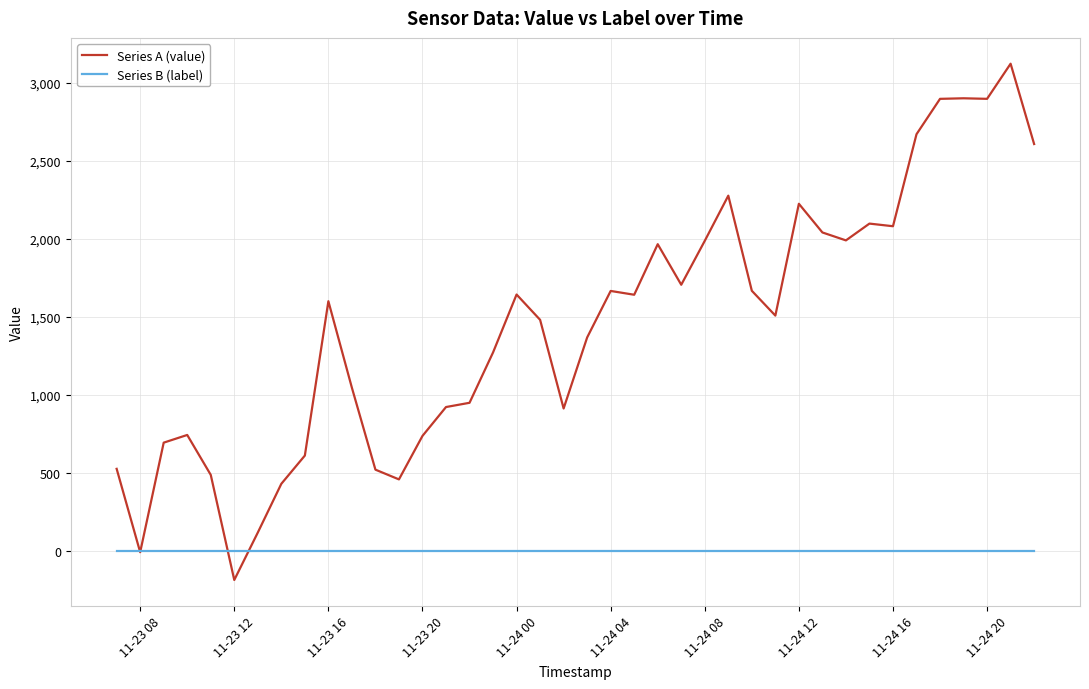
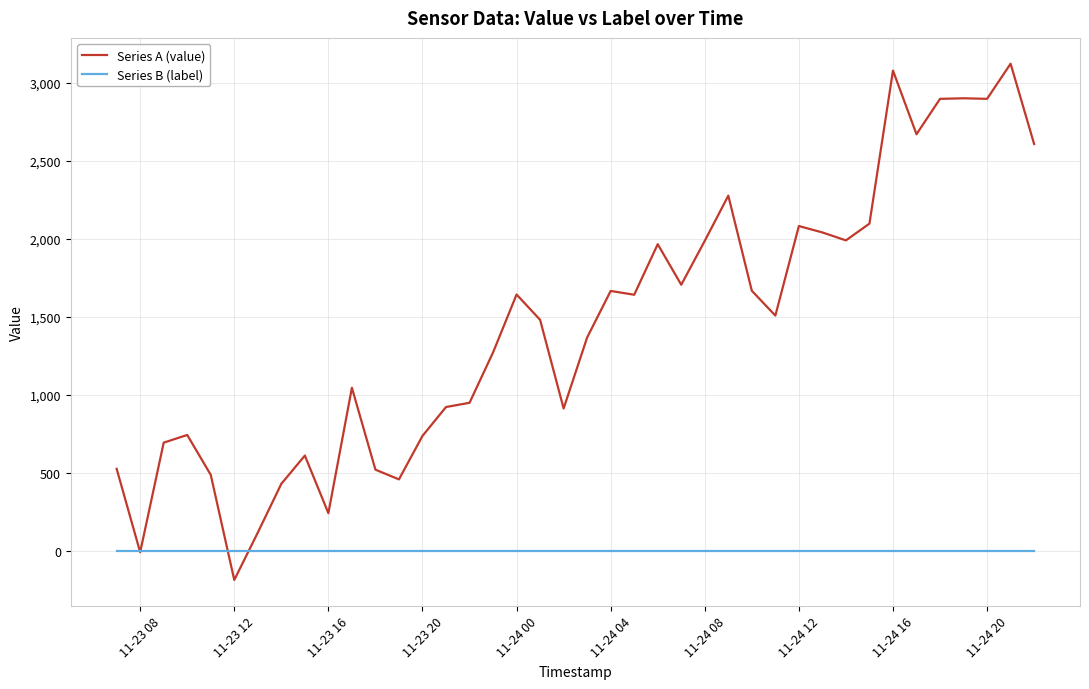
Series A (value), 11-23 16: 1,600 -> 240
Series A (value), 11-24 12: 2,220 -> 2,080
Series A (value), 11-24 16: 2,080 -> 3,080
